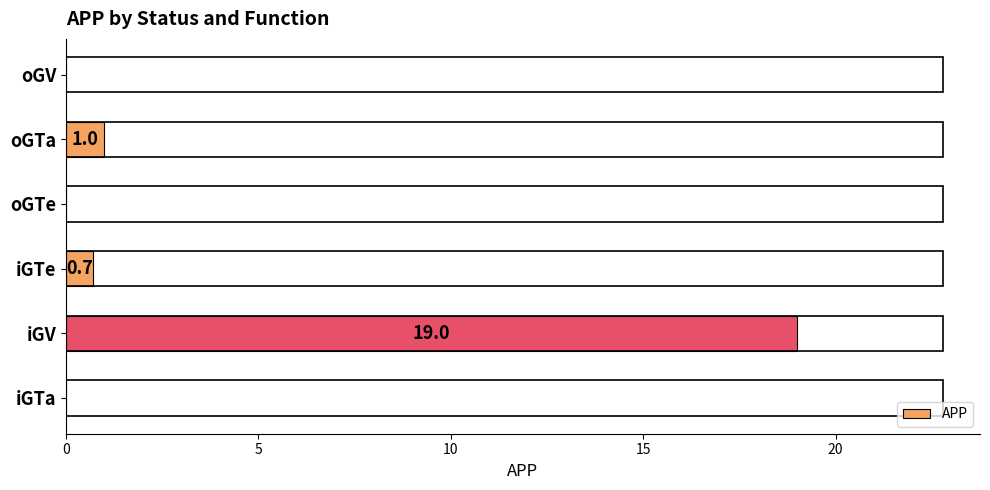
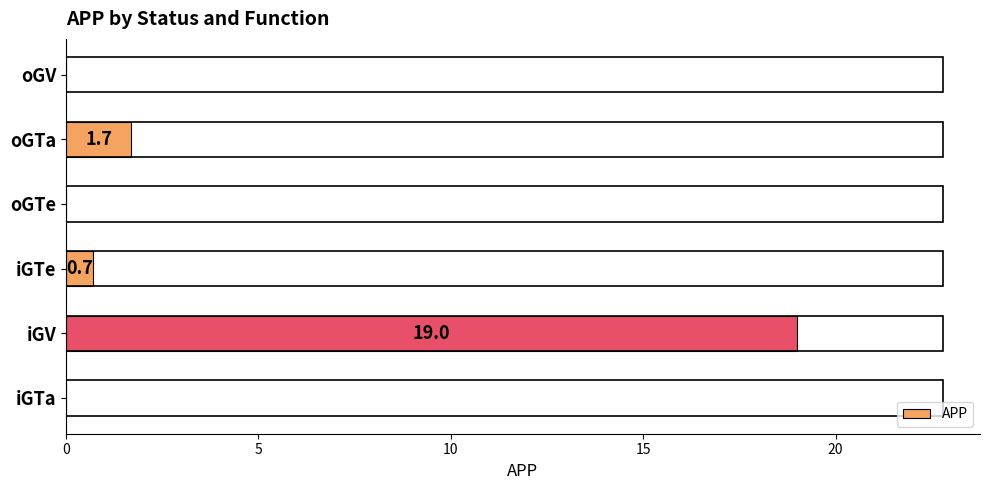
oGTa: 1.0 -> 1.7
